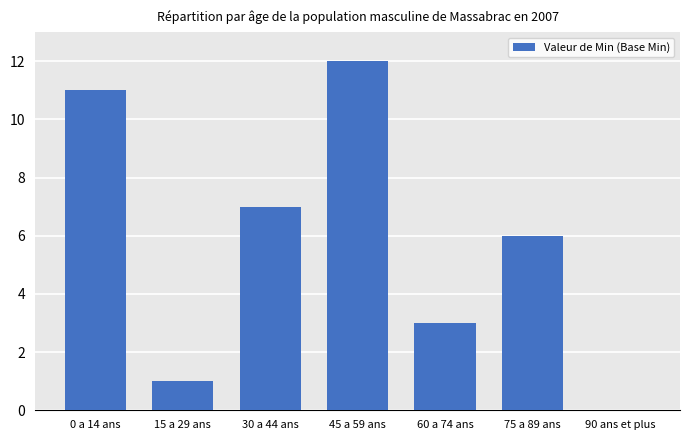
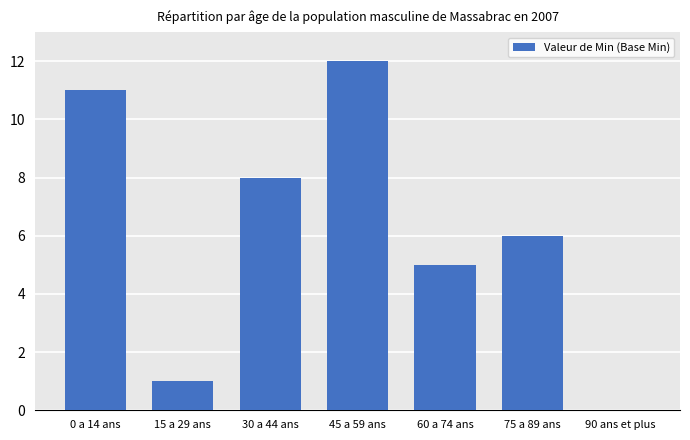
30 a 44 ans: 7 -> 8
60 a 74 ans: 3 -> 5
